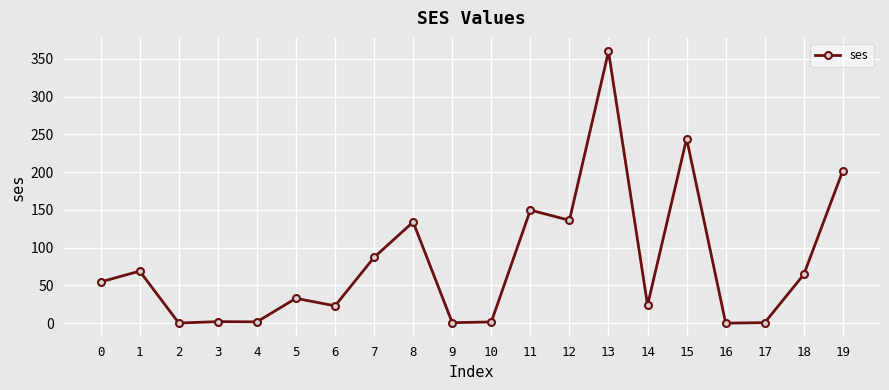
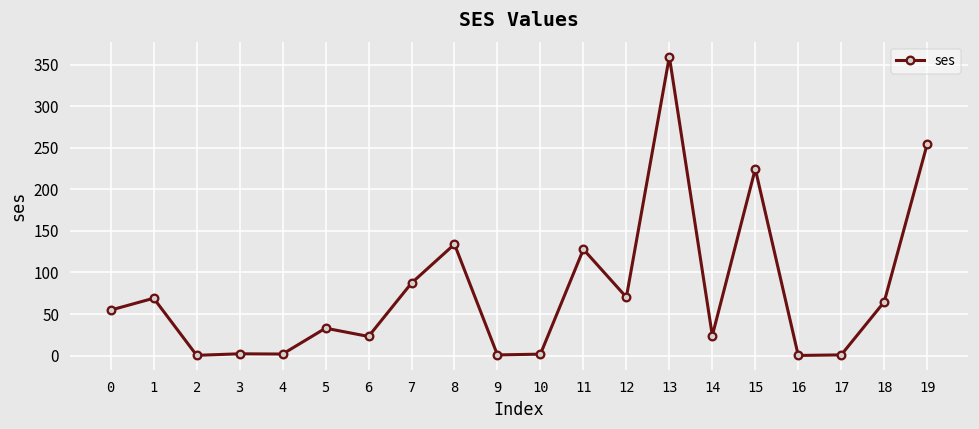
11: 150 -> 130
12: 140 -> 70
15: 240 -> 220
19: 200 -> 250
